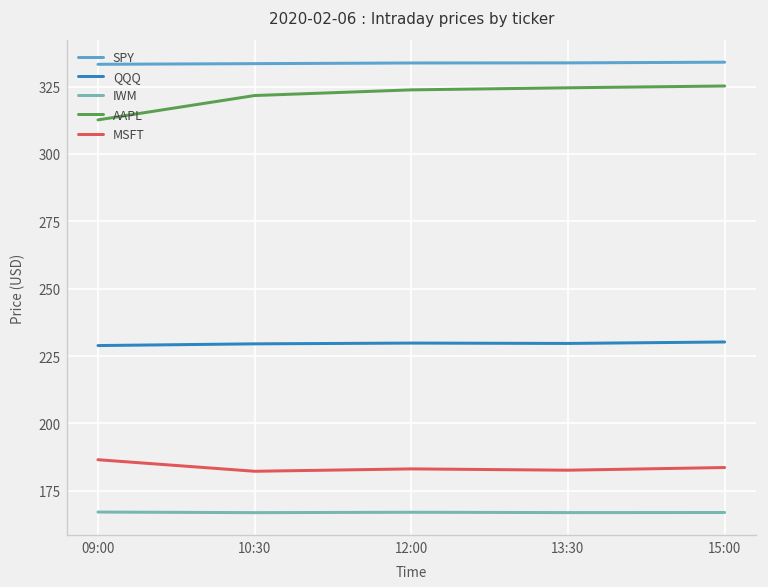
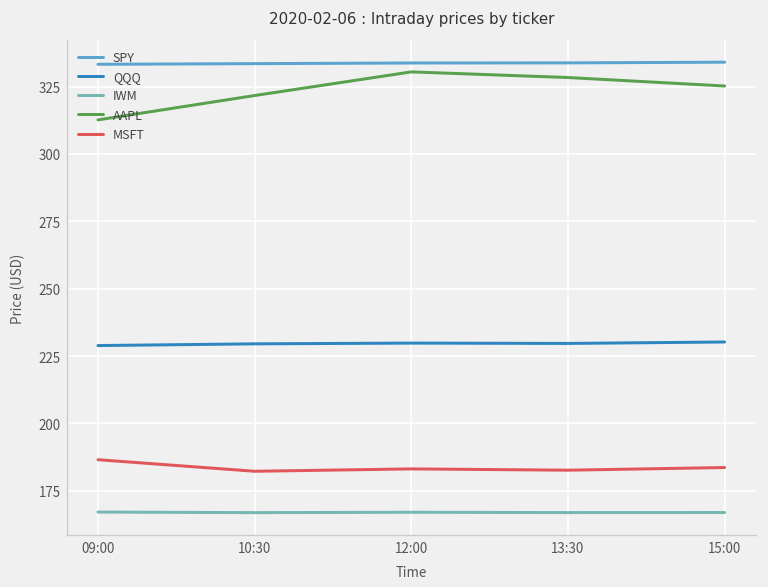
AAPL, 12:00: 324 -> 330
AAPL, 13:30: 325 -> 328
